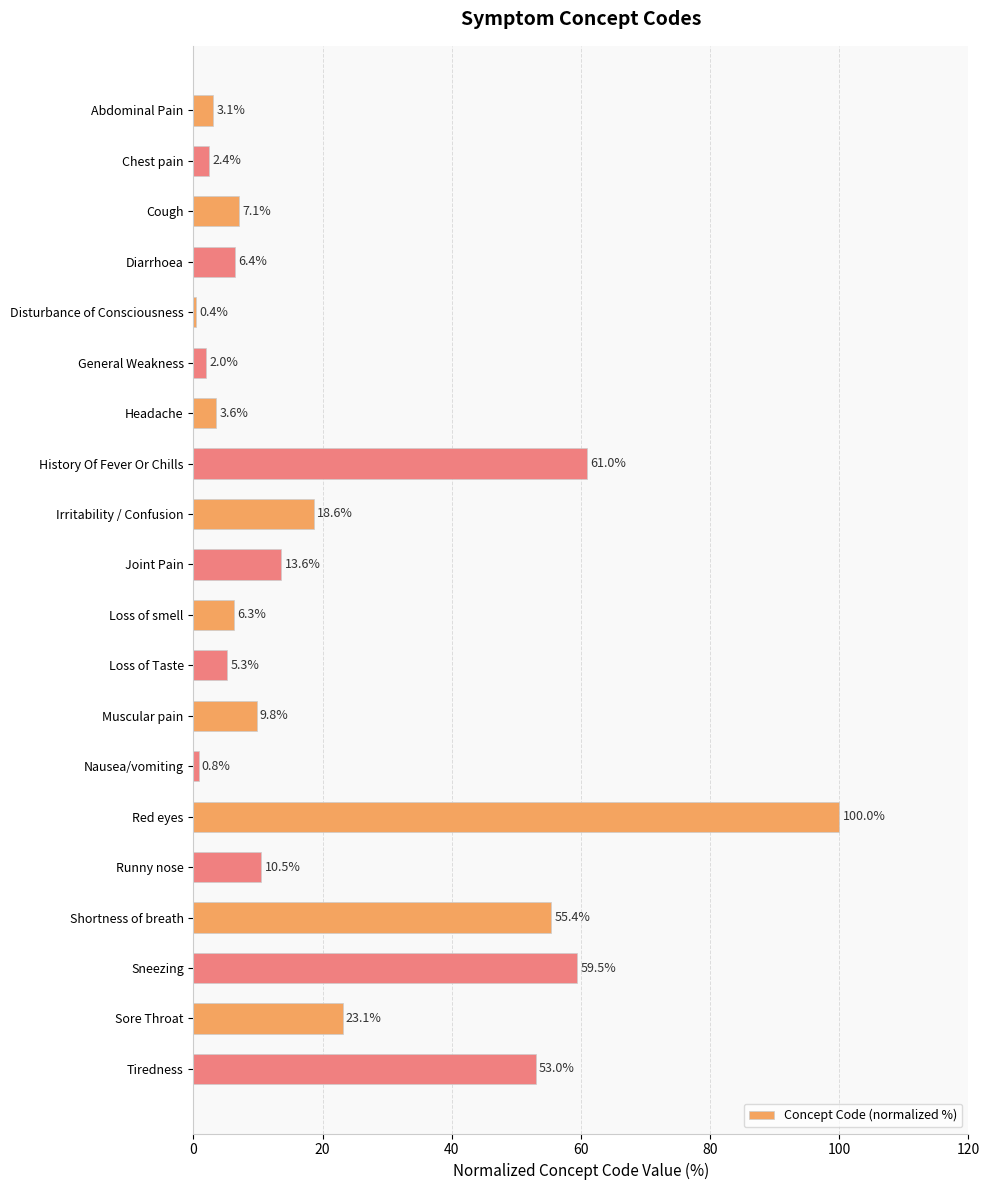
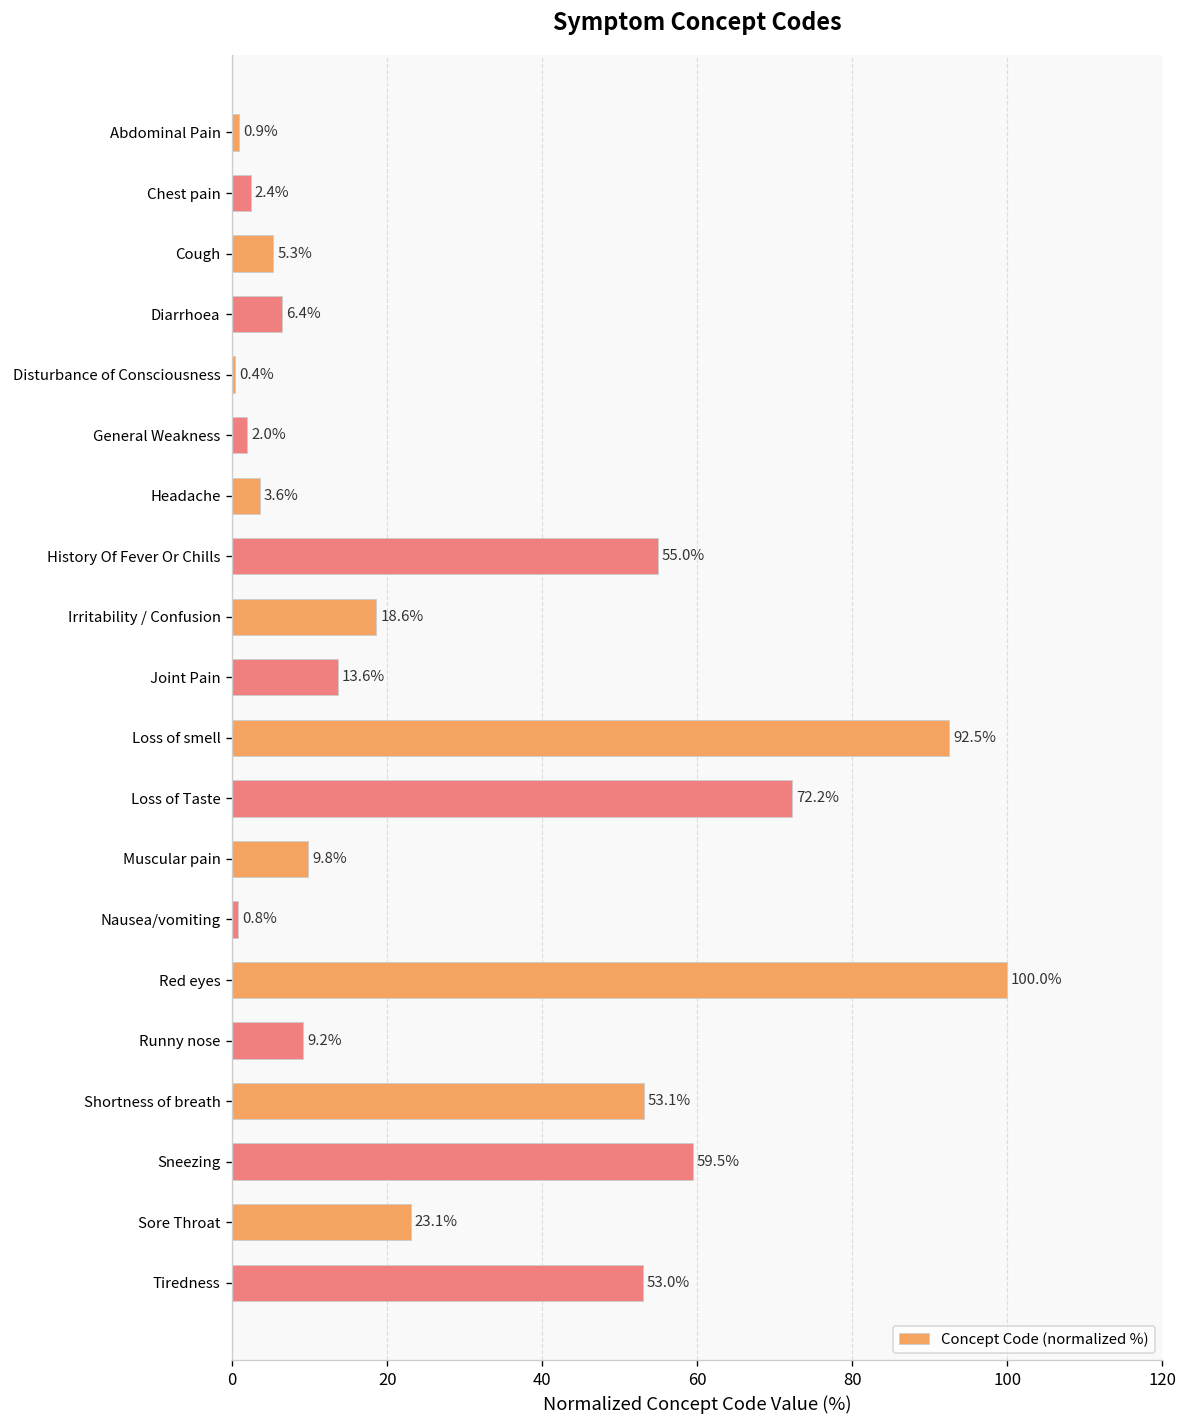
Abdominal Pain: 3.1% -> 0.9%
Cough: 7.1% -> 5.3%
History Of Fever Or Chills: 61.0% -> 55.0%
Loss of smell: 6.3% -> 92.5%
Loss of Taste: 5.3% -> 72.2%
Runny nose: 10.5% -> 9.2%
Shortness of breath: 55.4% -> 53.1%
